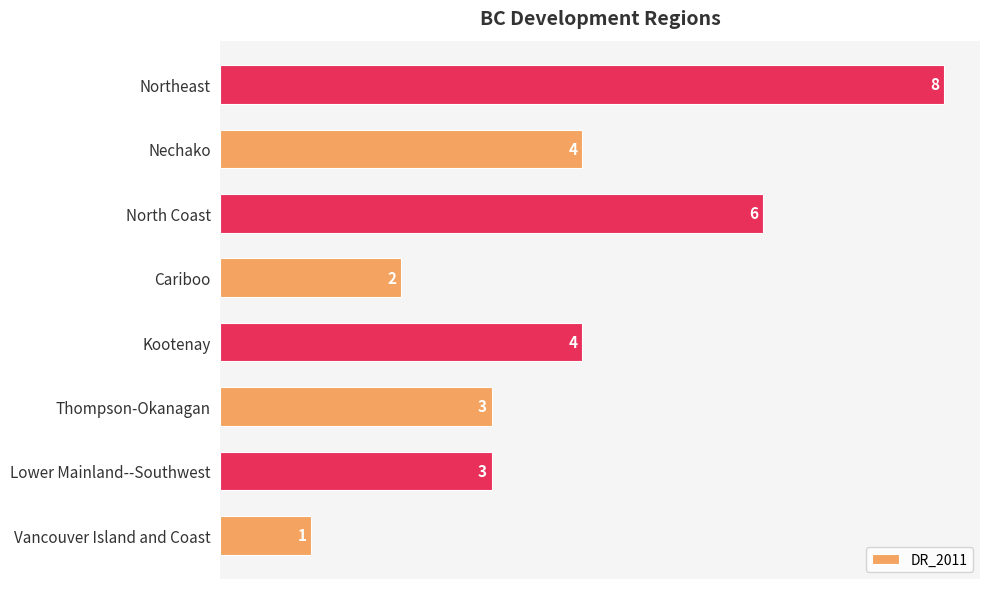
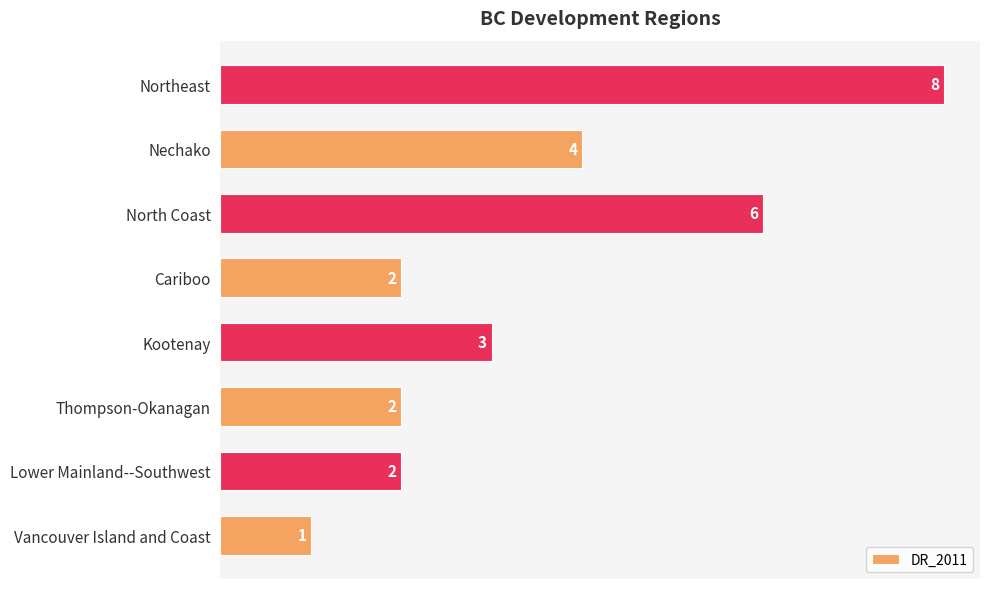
Kootenay: 4 -> 3
Thompson-Okanagan: 3 -> 2
Lower Mainland--Southwest: 3 -> 2
